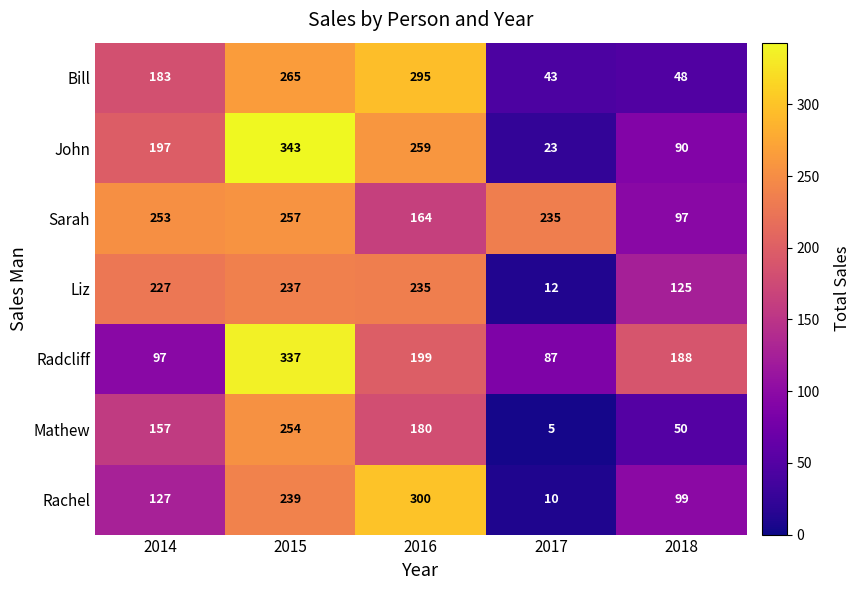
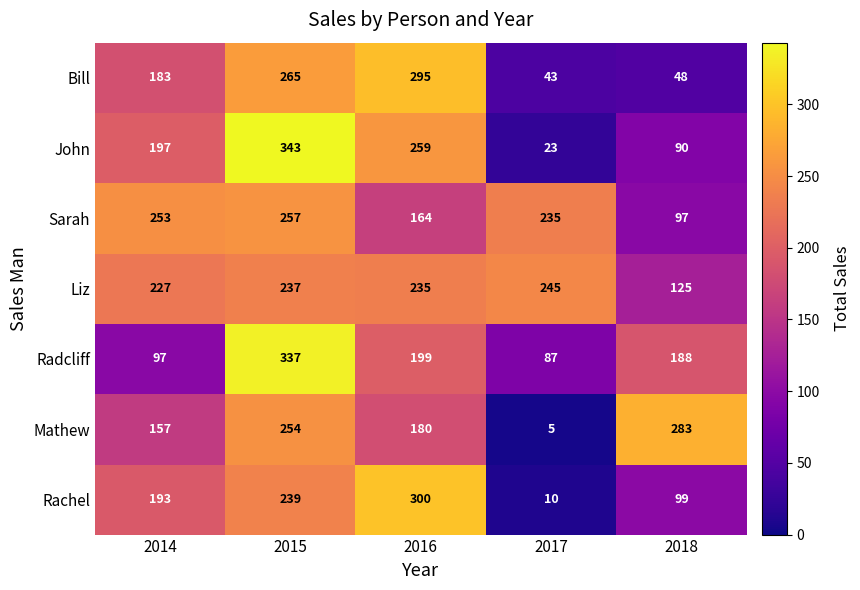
Liz, 2017: 12 -> 245
Mathew, 2018: 50 -> 283
Rachel, 2014: 127 -> 193
